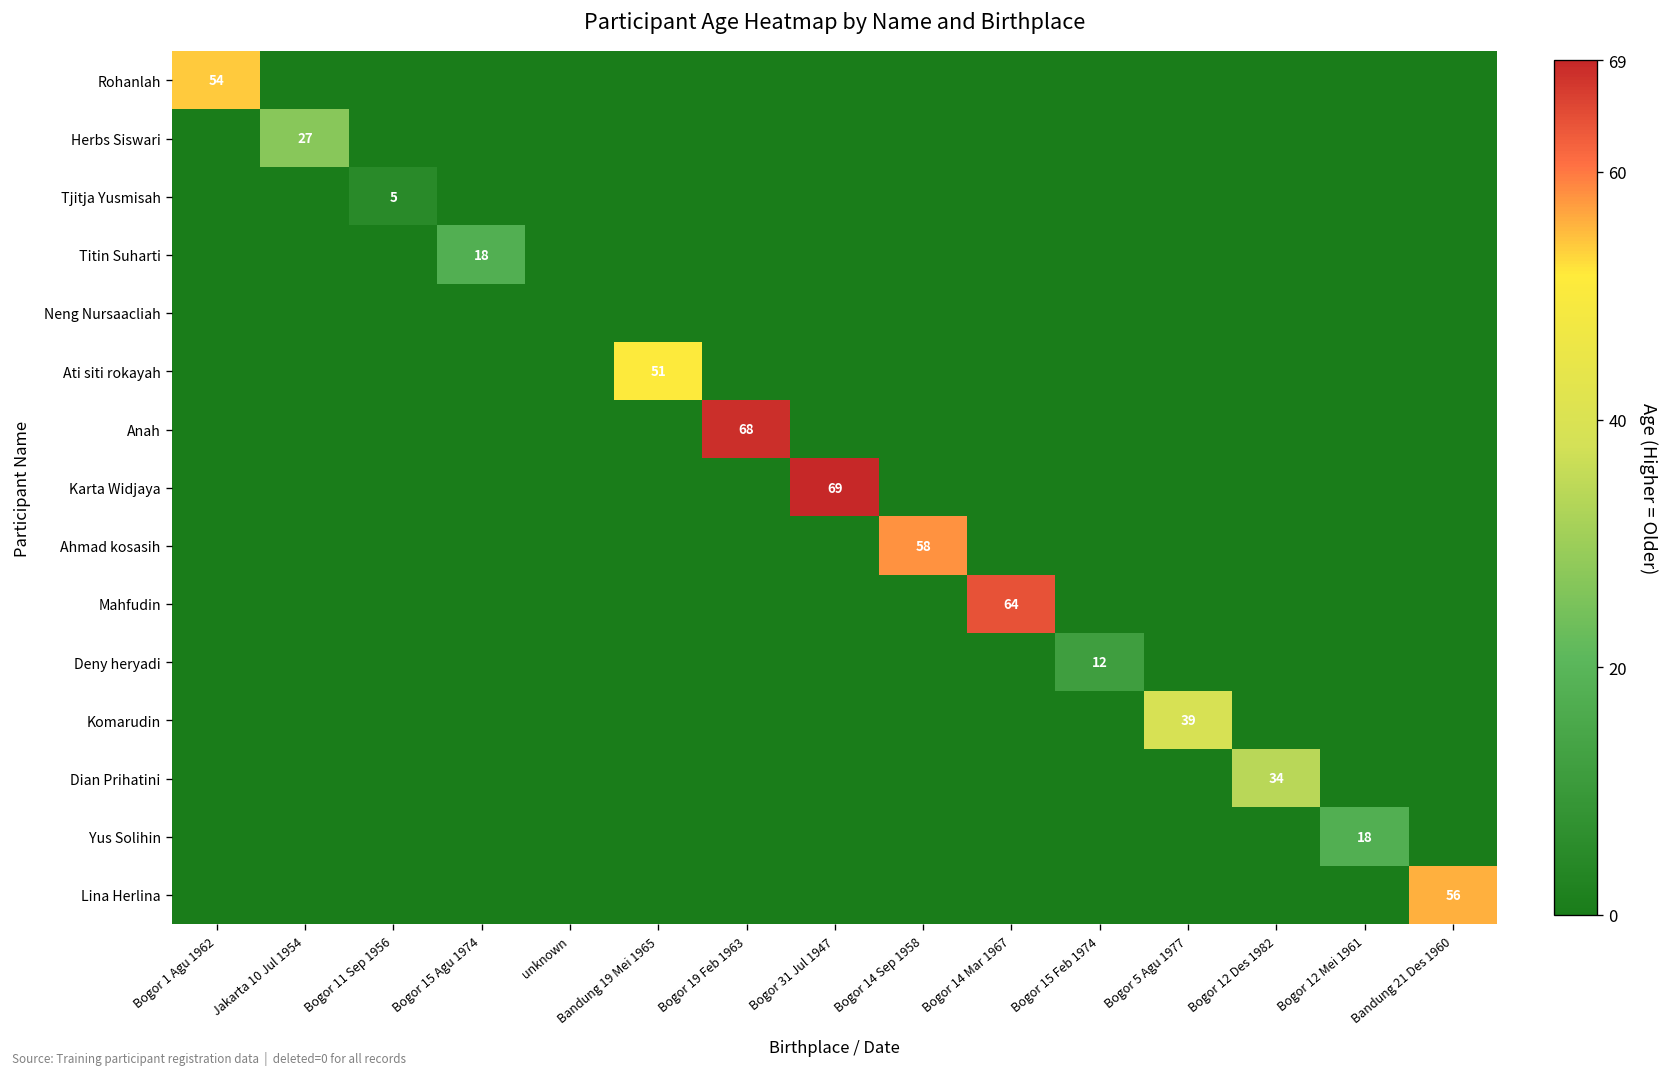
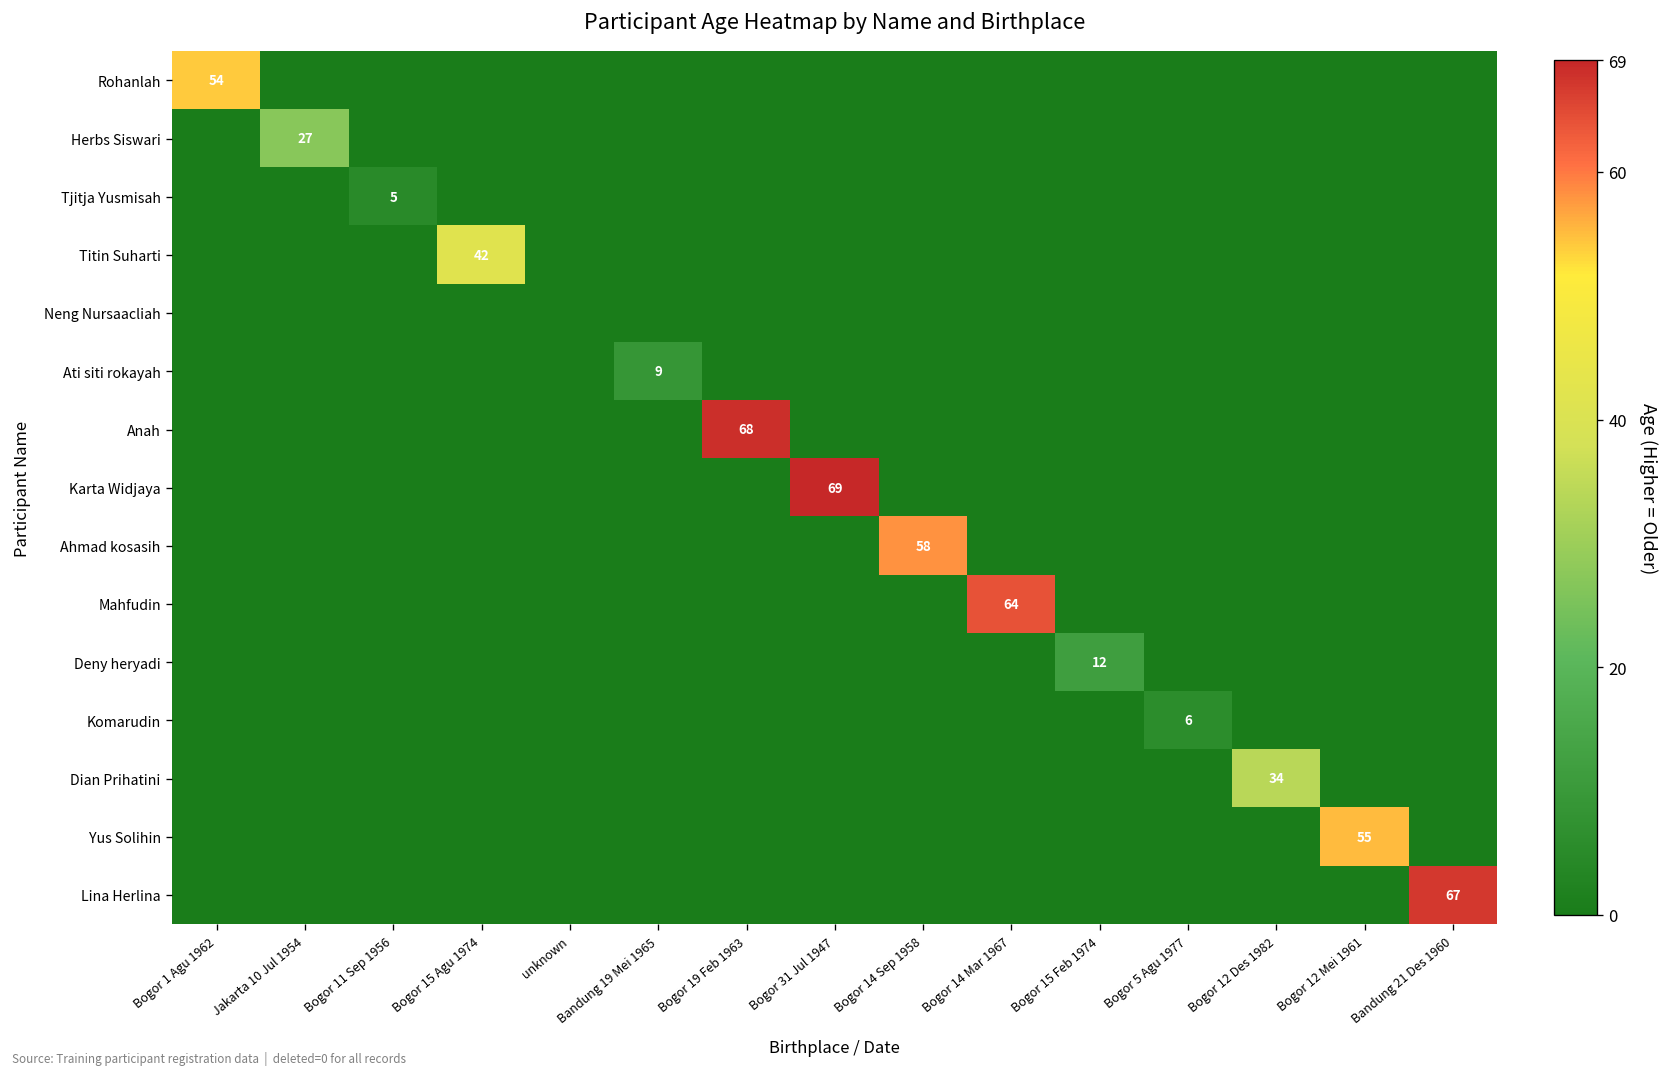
Titin Suharti, Bogor 15 Agu 1974: 18 -> 42
Ati siti rokayah, Bandung 19 Mei 1965: 51 -> 9
Komarudin, Bogor 5 Agu 1977: 39 -> 6
Yus Solihin, Bogor 12 Mei 1961: 18 -> 55
Lina Herlina, Bandung 21 Des 1960: 56 -> 67
